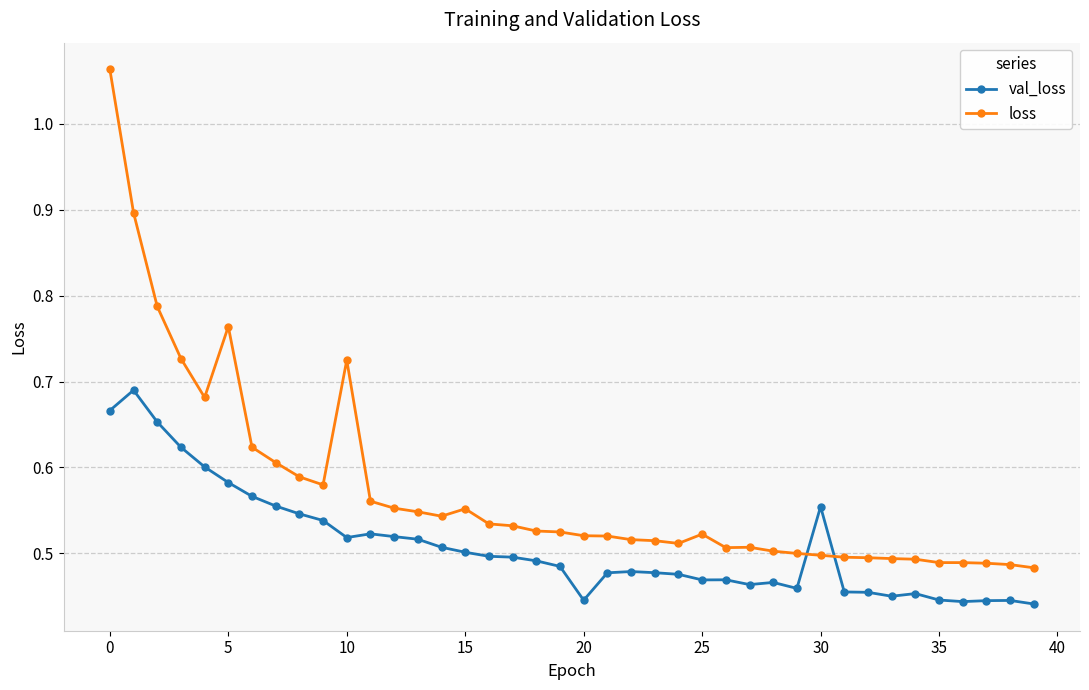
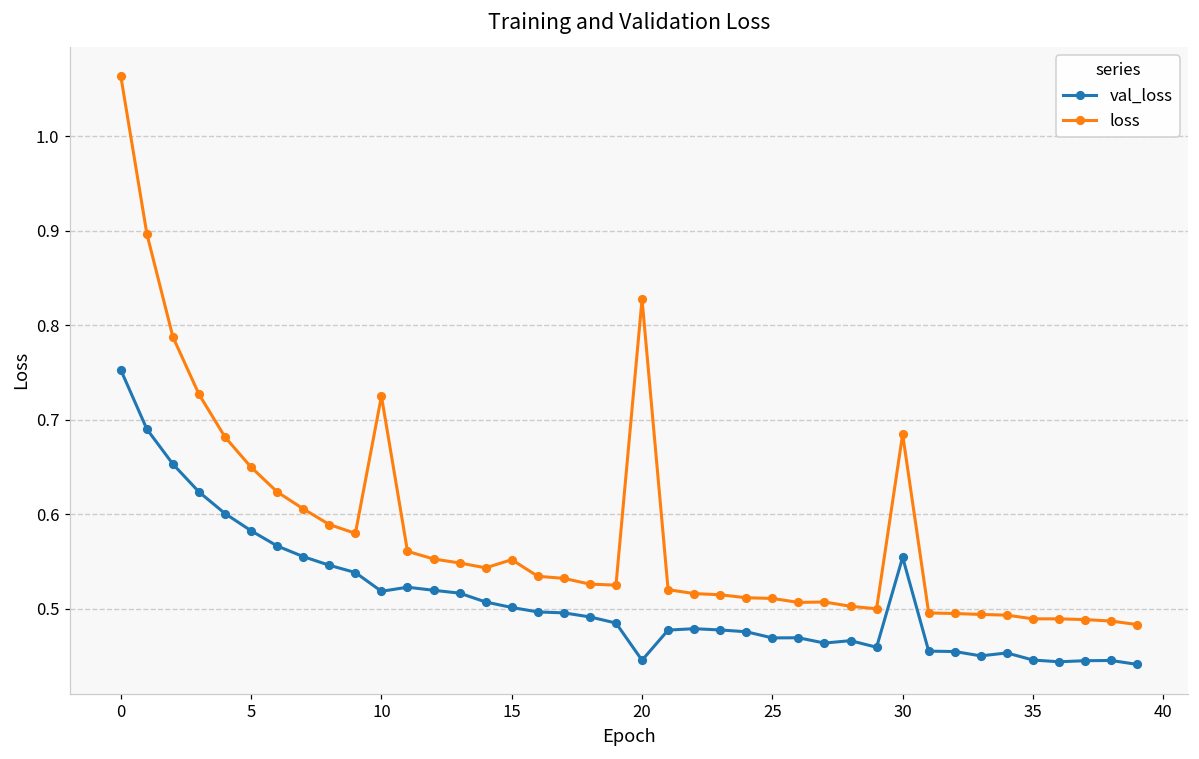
val_loss, 0: 0.67 -> 0.75
loss, 5: 0.76 -> 0.65
loss, 20: 0.52 -> 0.83
loss, 25: 0.52 -> 0.51
loss, 30: 0.50 -> 0.68
